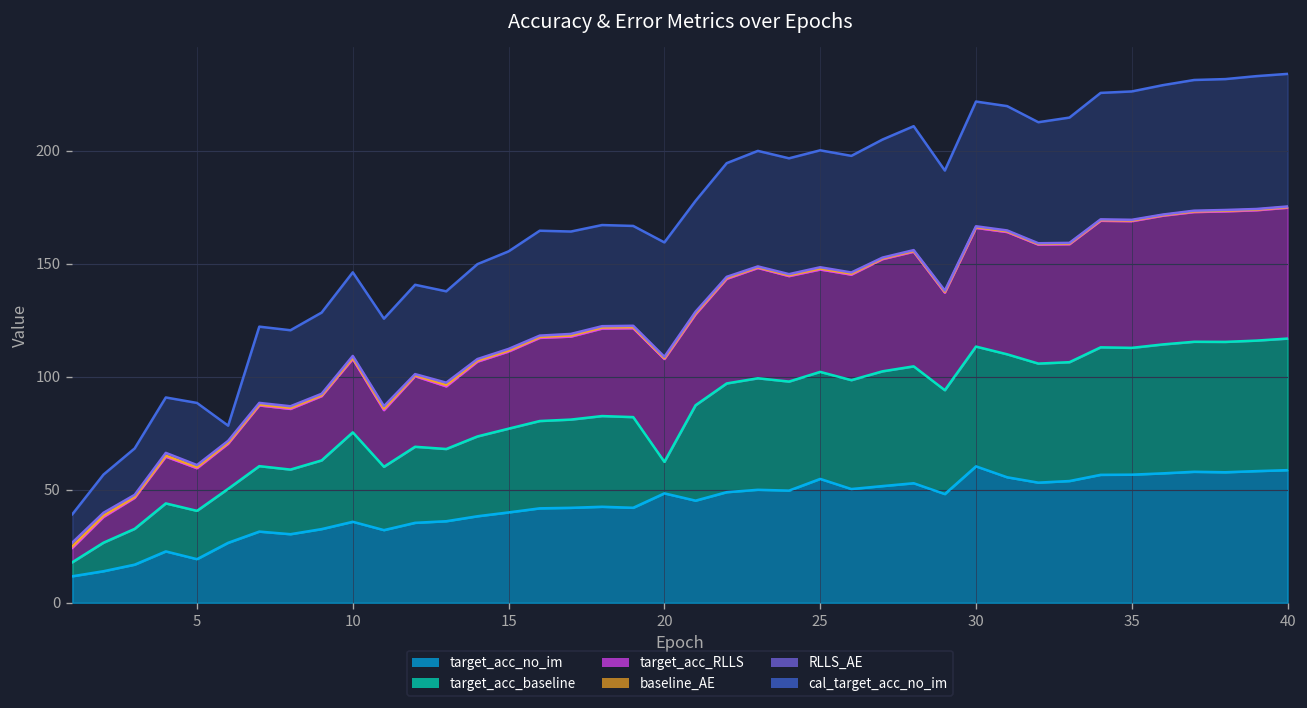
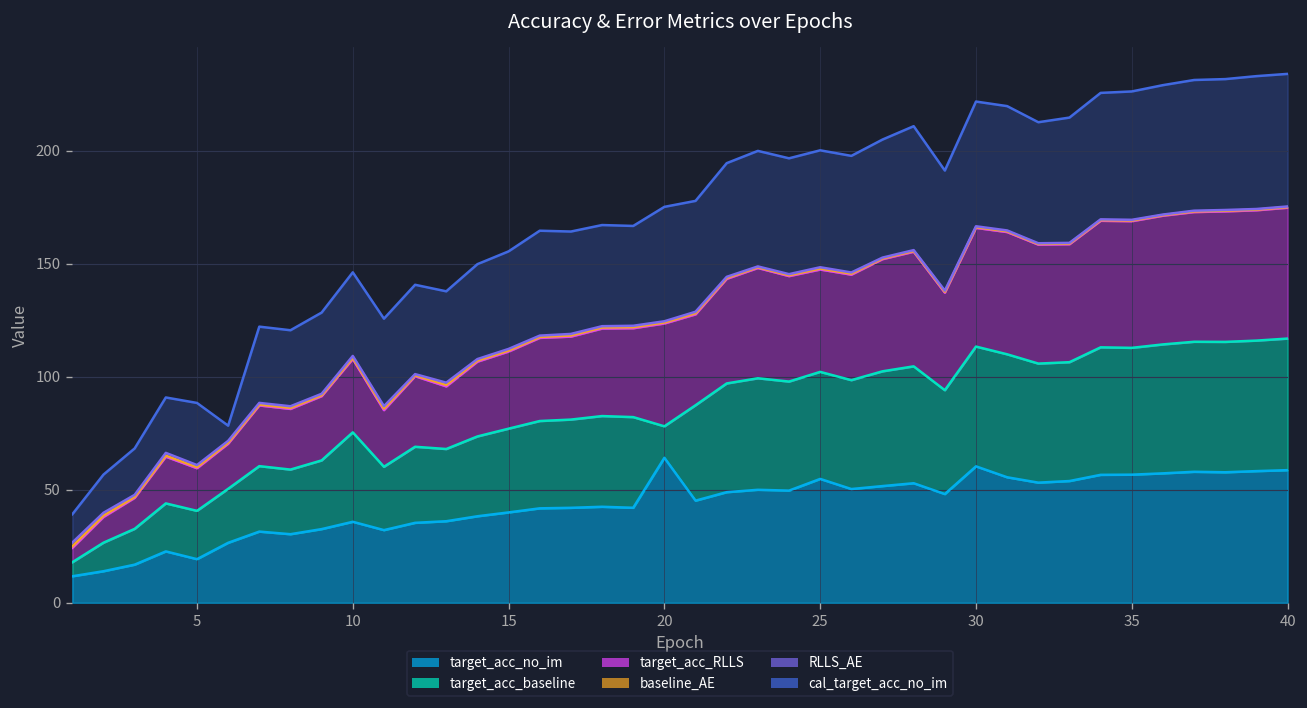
target_acc_no_im, 20: 48 -> 64
